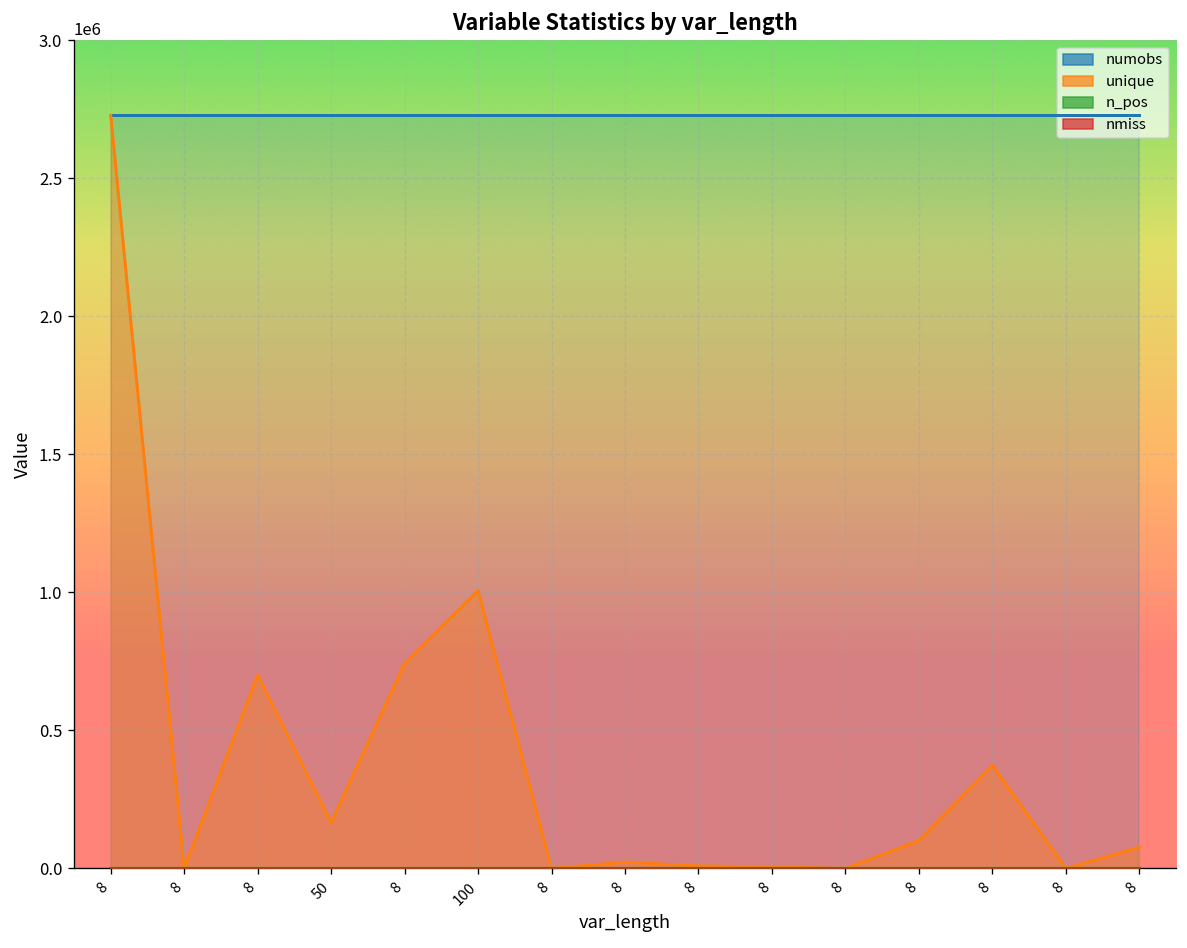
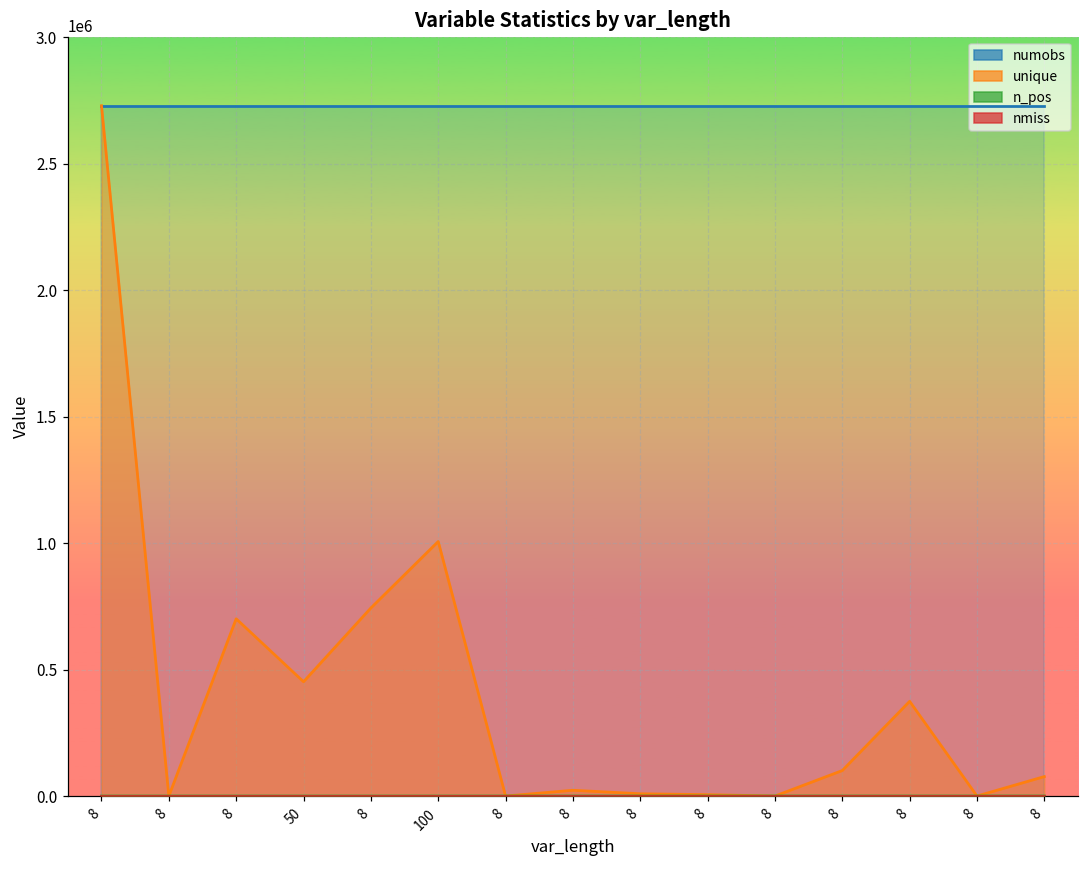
unique, 50: 170000 -> 450000
